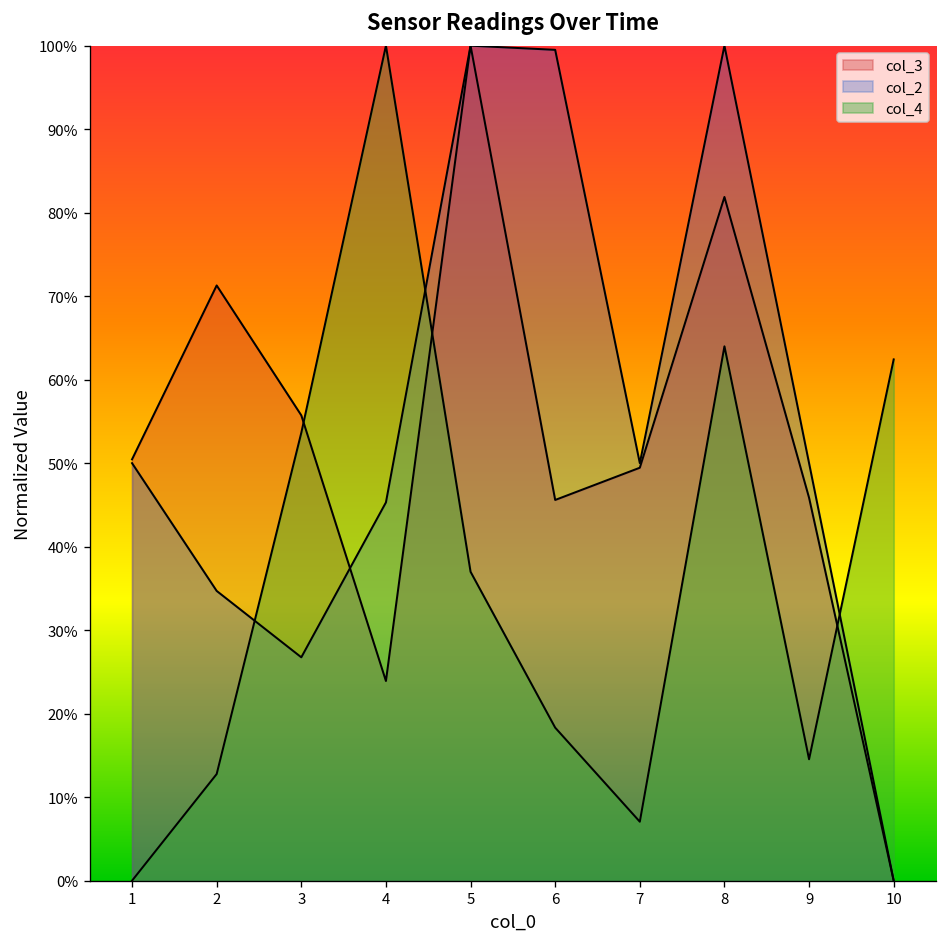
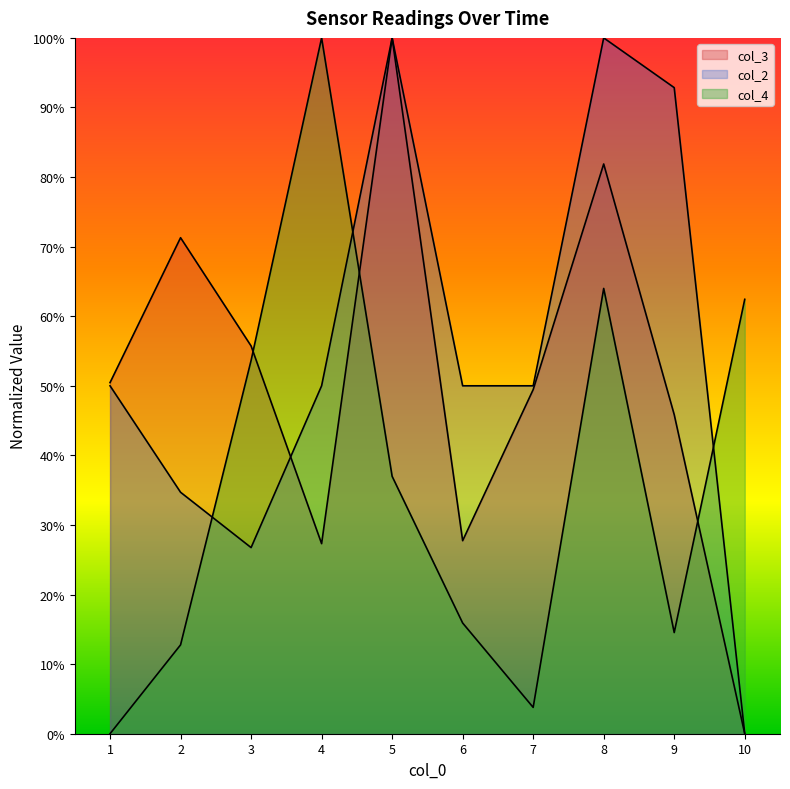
col_3, 4: 24% -> 27%
col_2, 4: 45% -> 50%
col_3, 6: 46% -> 28%
col_2, 6: 100% -> 50%
col_4, 6: 18% -> 16%
col_4, 7: 7% -> 4%
col_2, 9: 50% -> 93%
